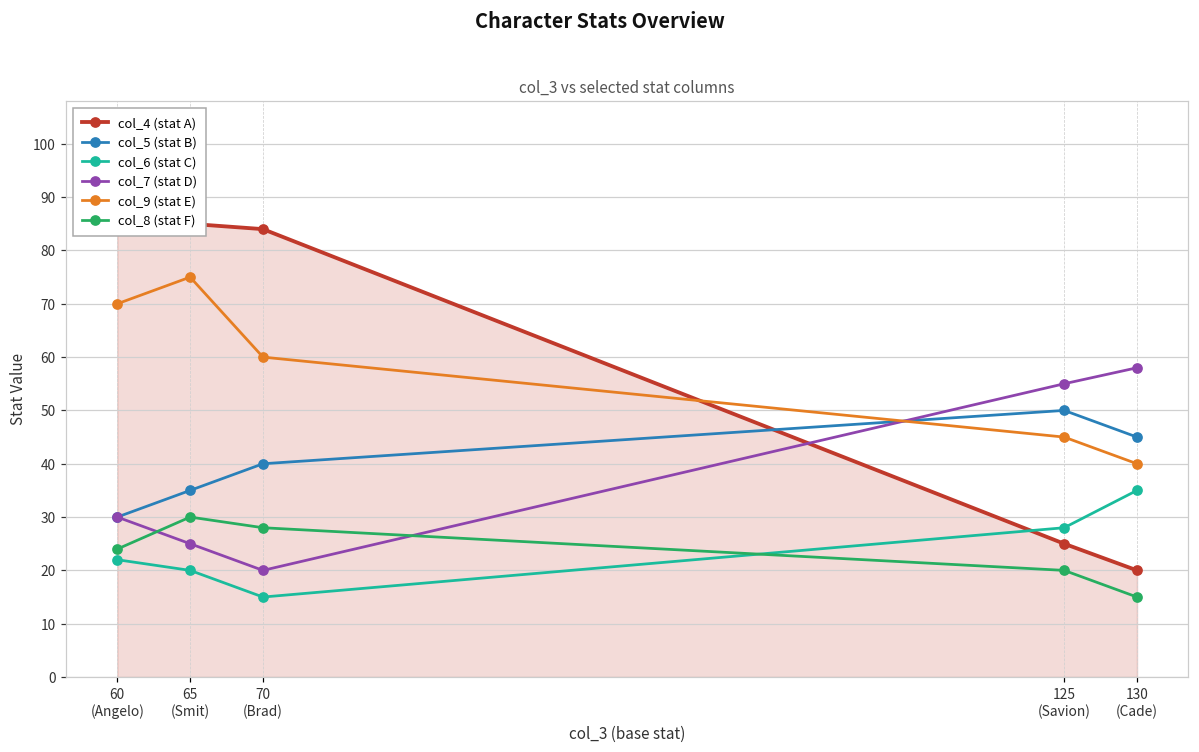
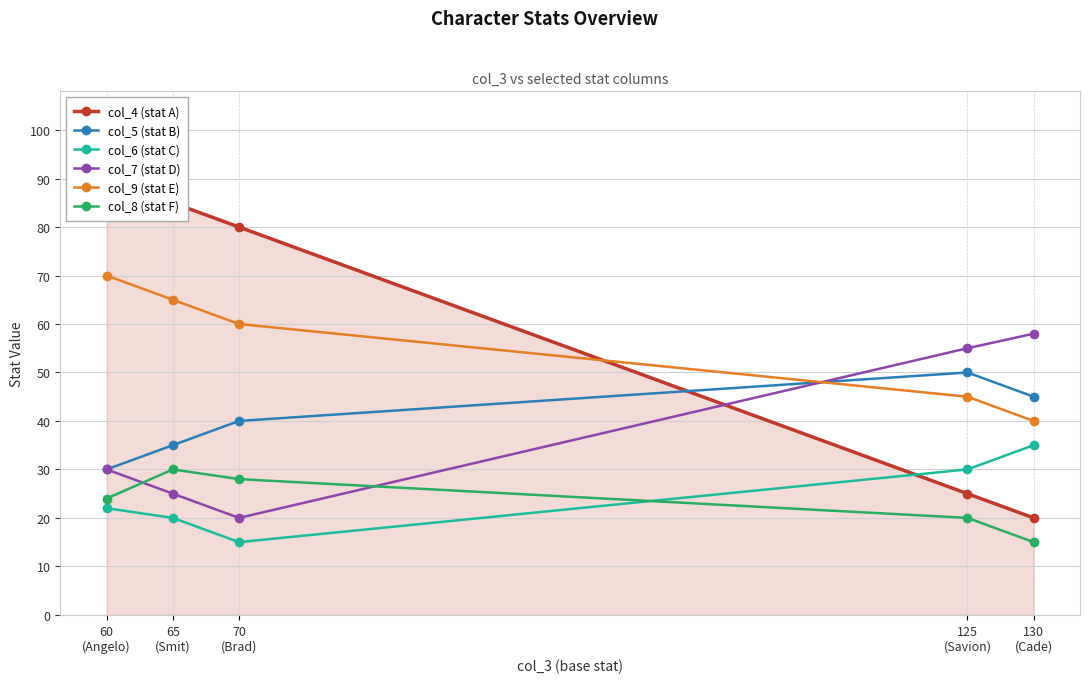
col_9 (stat E), 65 (Smit): 75 -> 65
col_4 (stat A), 70 (Brad): 84 -> 80
col_6 (stat C), 125 (Savion): 28 -> 30
